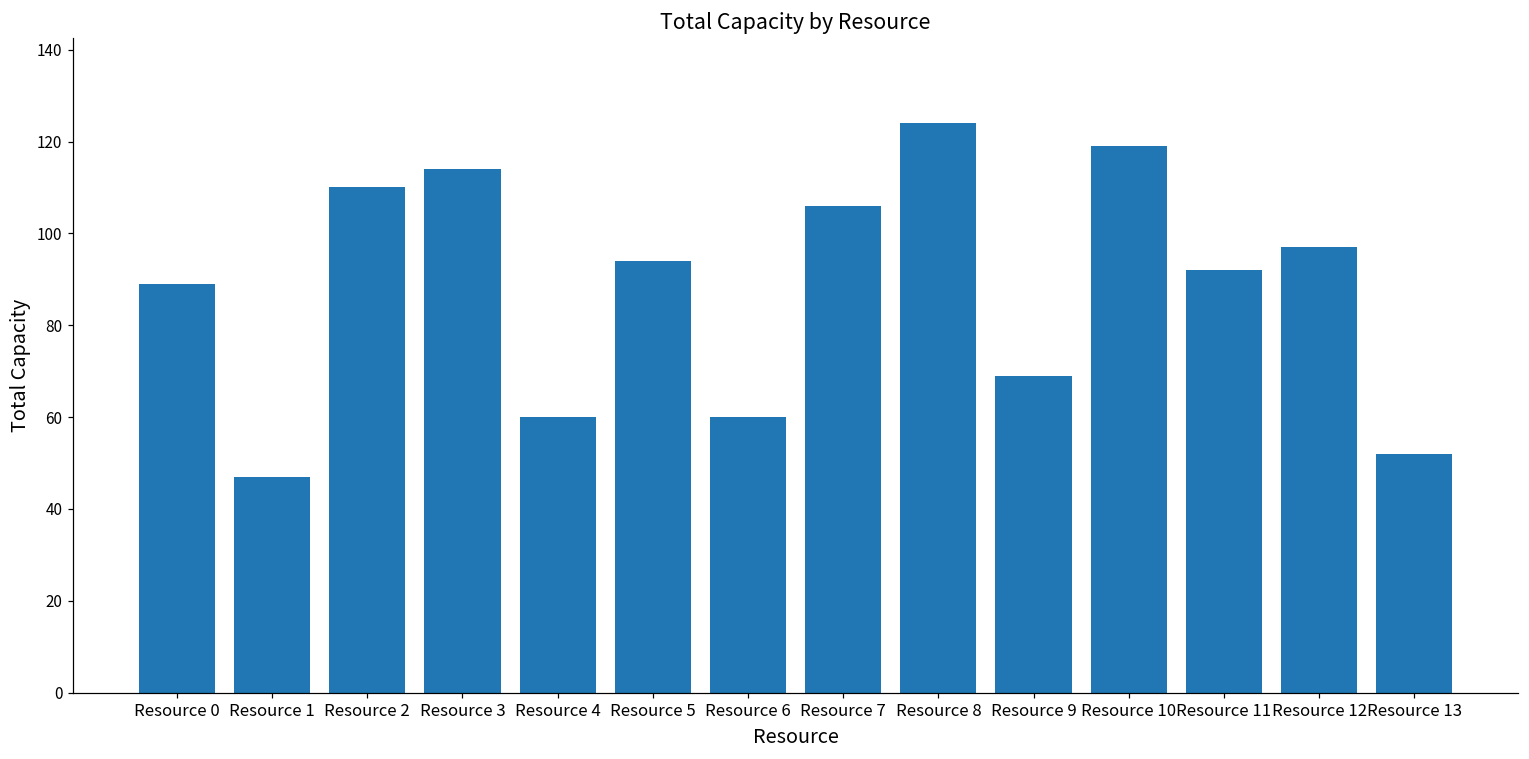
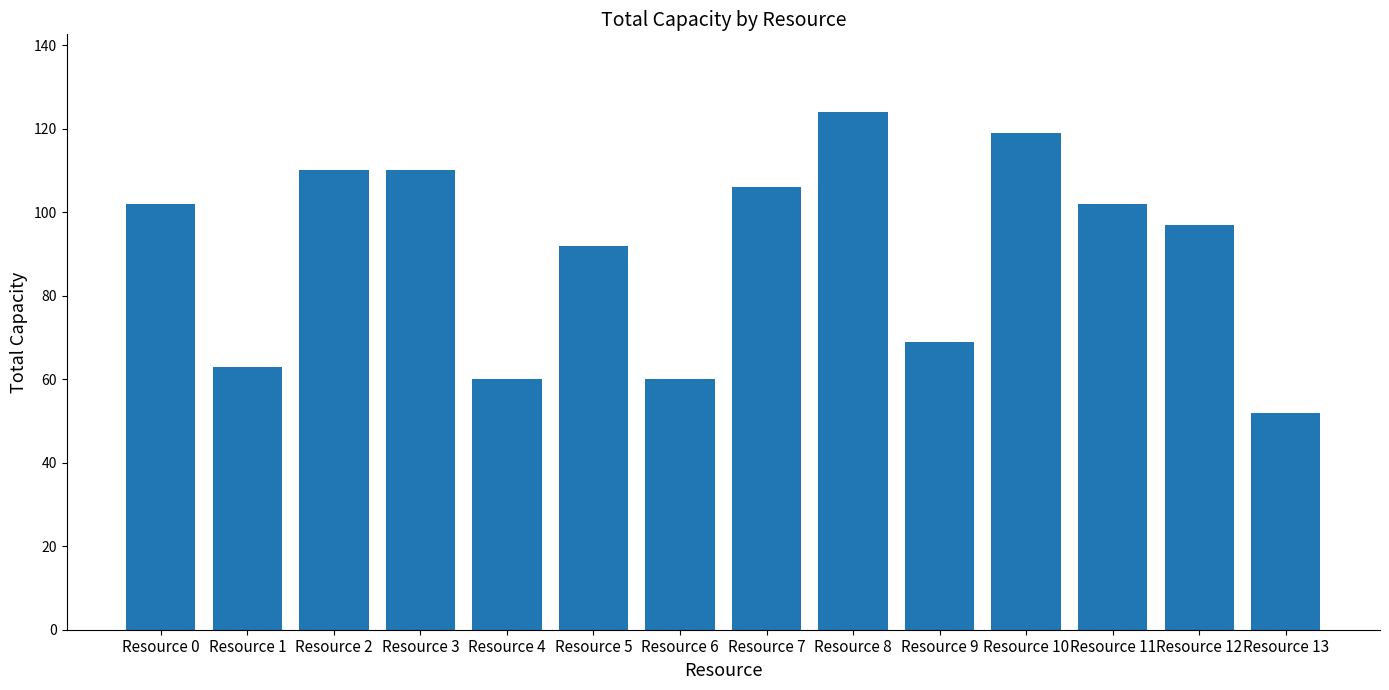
Resource 0: 89 -> 102
Resource 1: 47 -> 63
Resource 3: 114 -> 110
Resource 5: 94 -> 92
Resource 11: 92 -> 102
